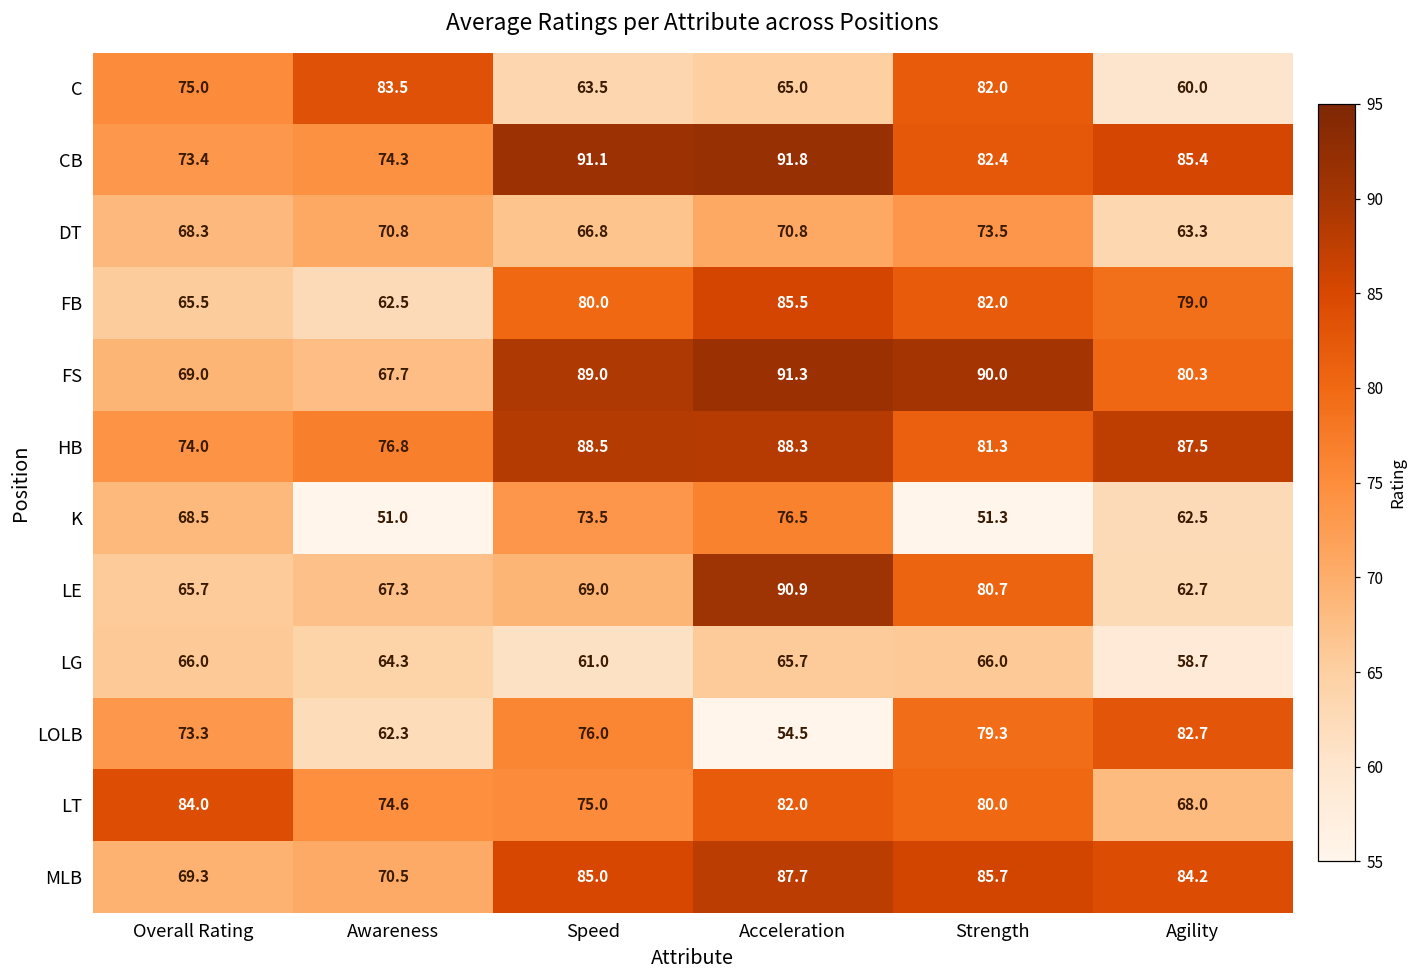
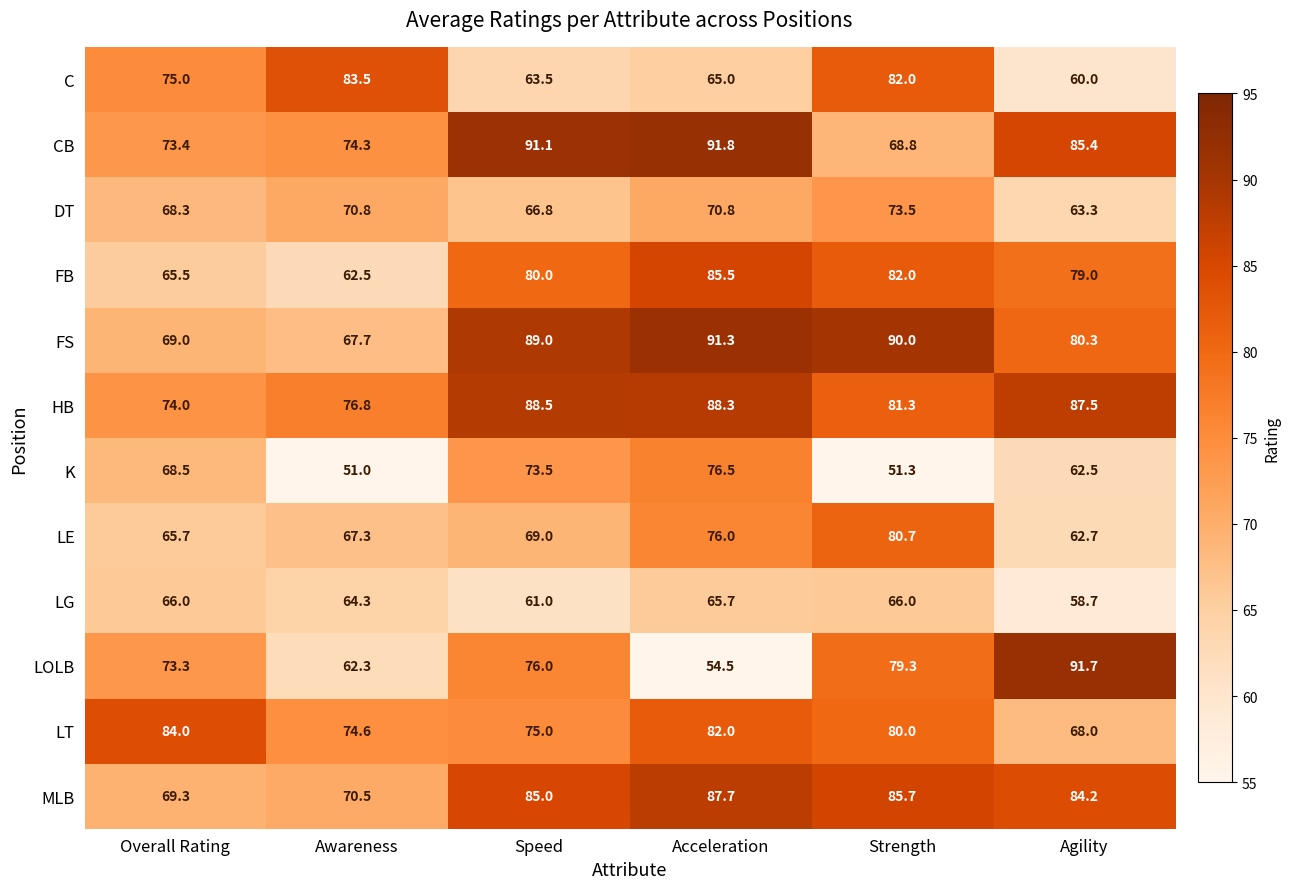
CB, Strength: 82.4 -> 68.8
LE, Acceleration: 90.9 -> 76.0
LOLB, Agility: 82.7 -> 91.7
